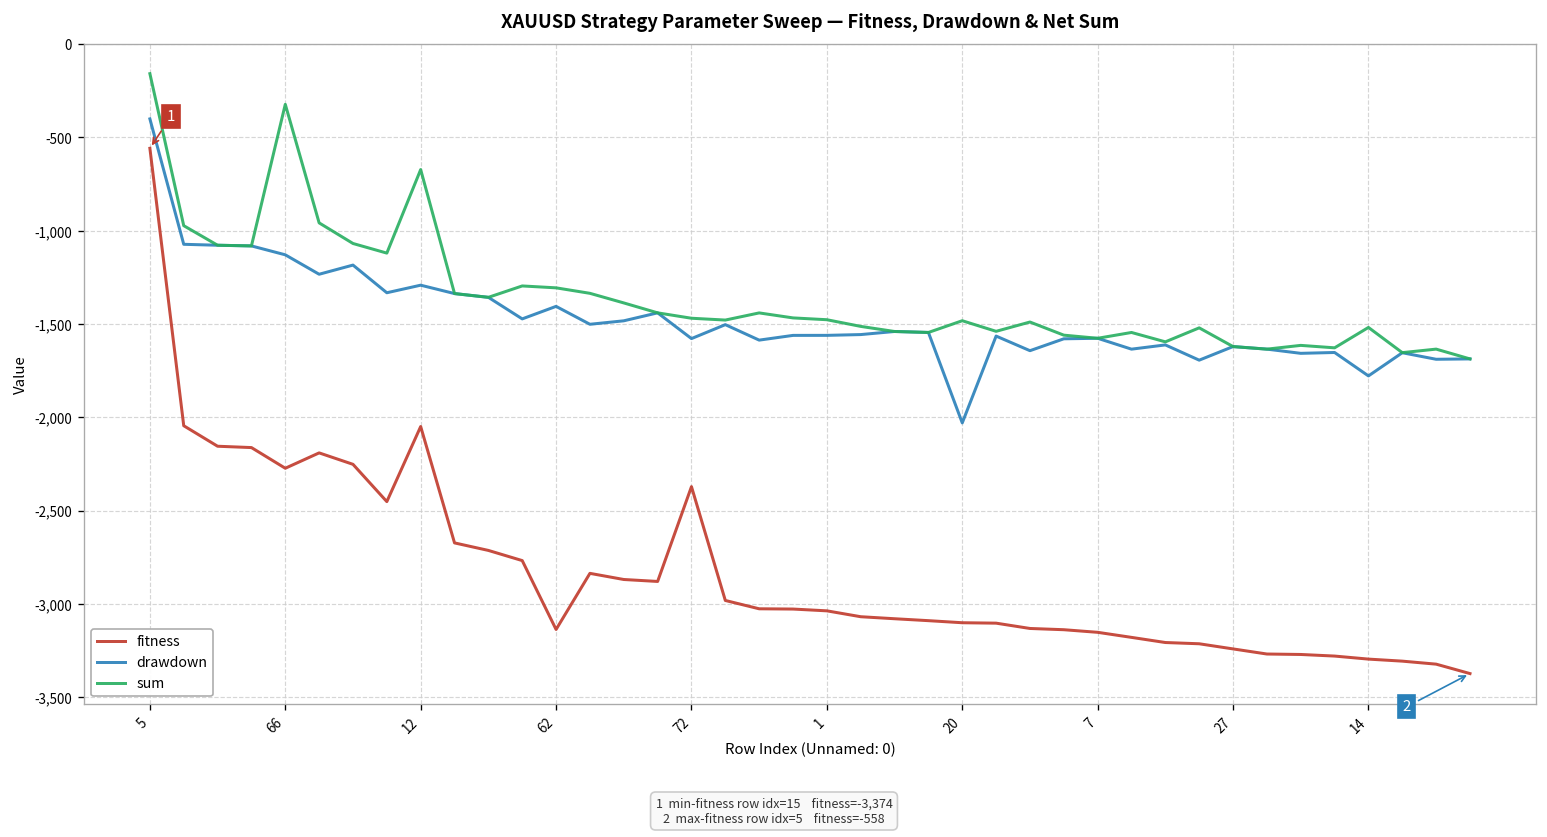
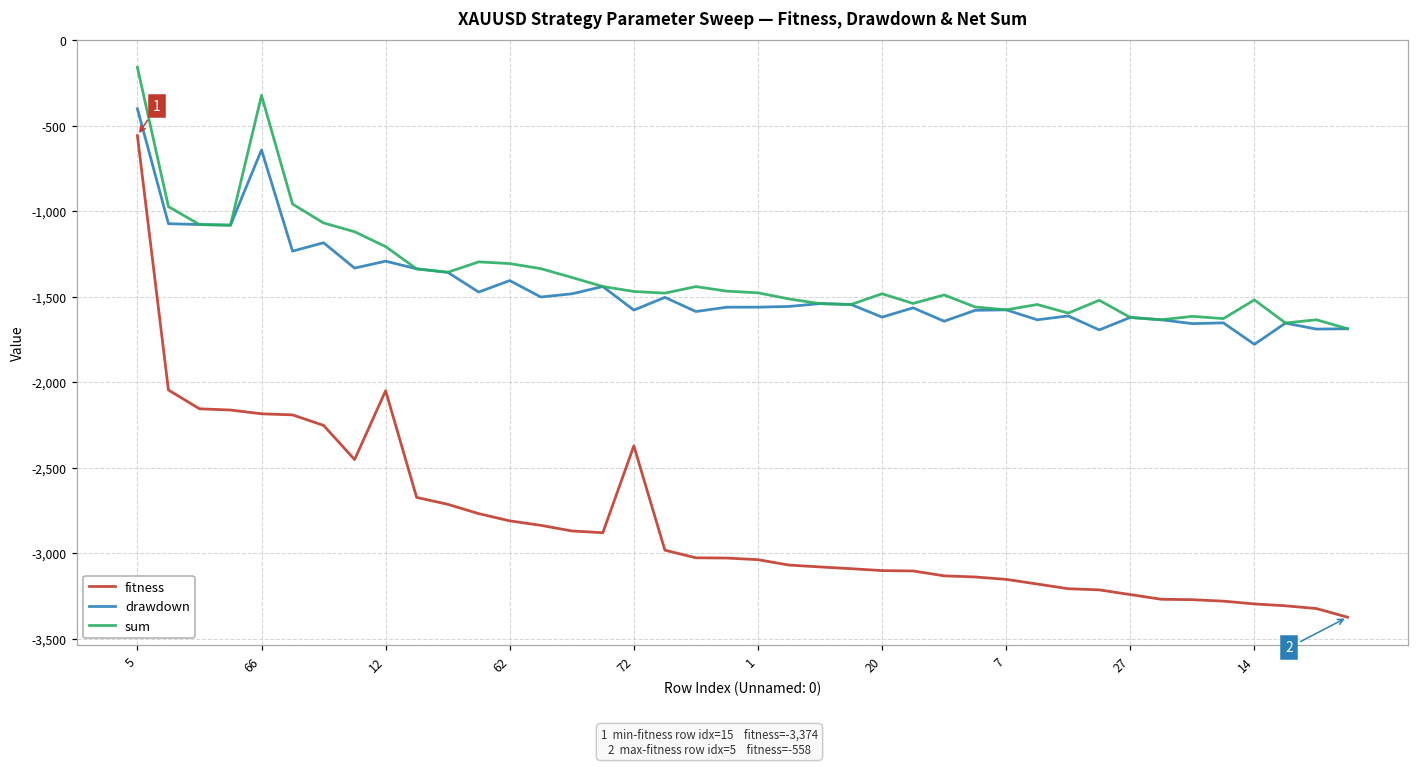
fitness, 66: -2,270 -> -2,180
drawdown, 66: -1,130 -> -640
sum, 12: -670 -> -1,210
fitness, 62: -3,140 -> -2,810
drawdown, 20: -2,030 -> -1,620
